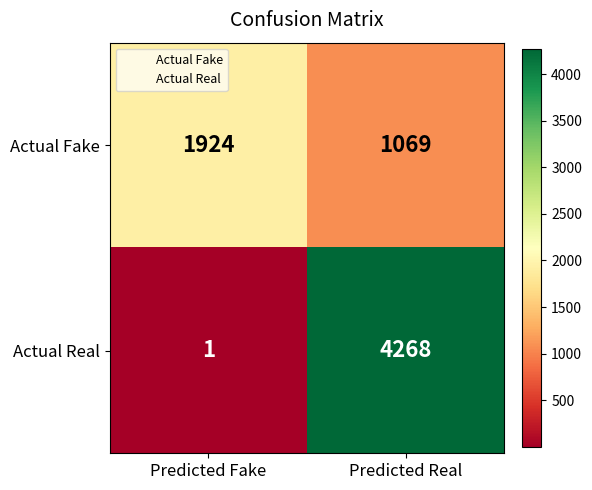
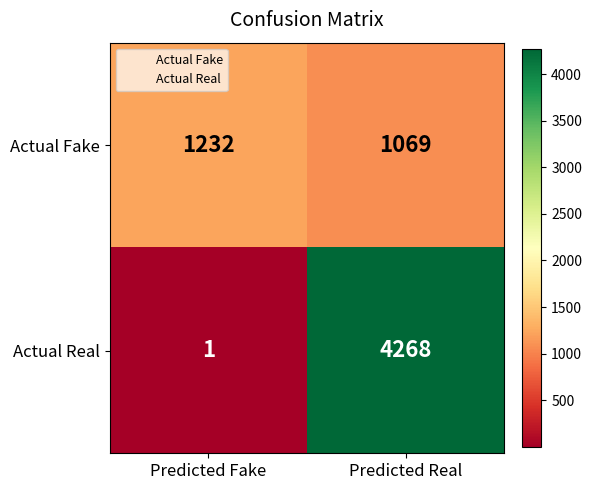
Actual Fake, Predicted Fake: 1924 -> 1232
